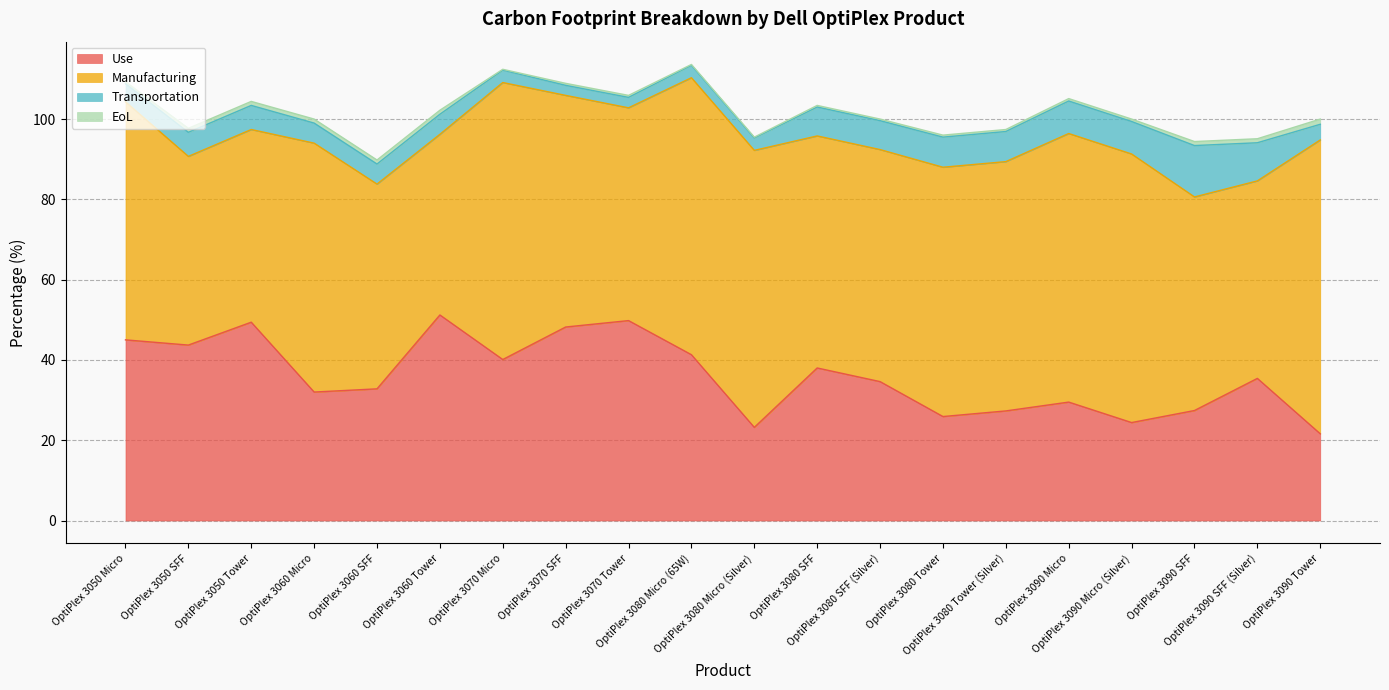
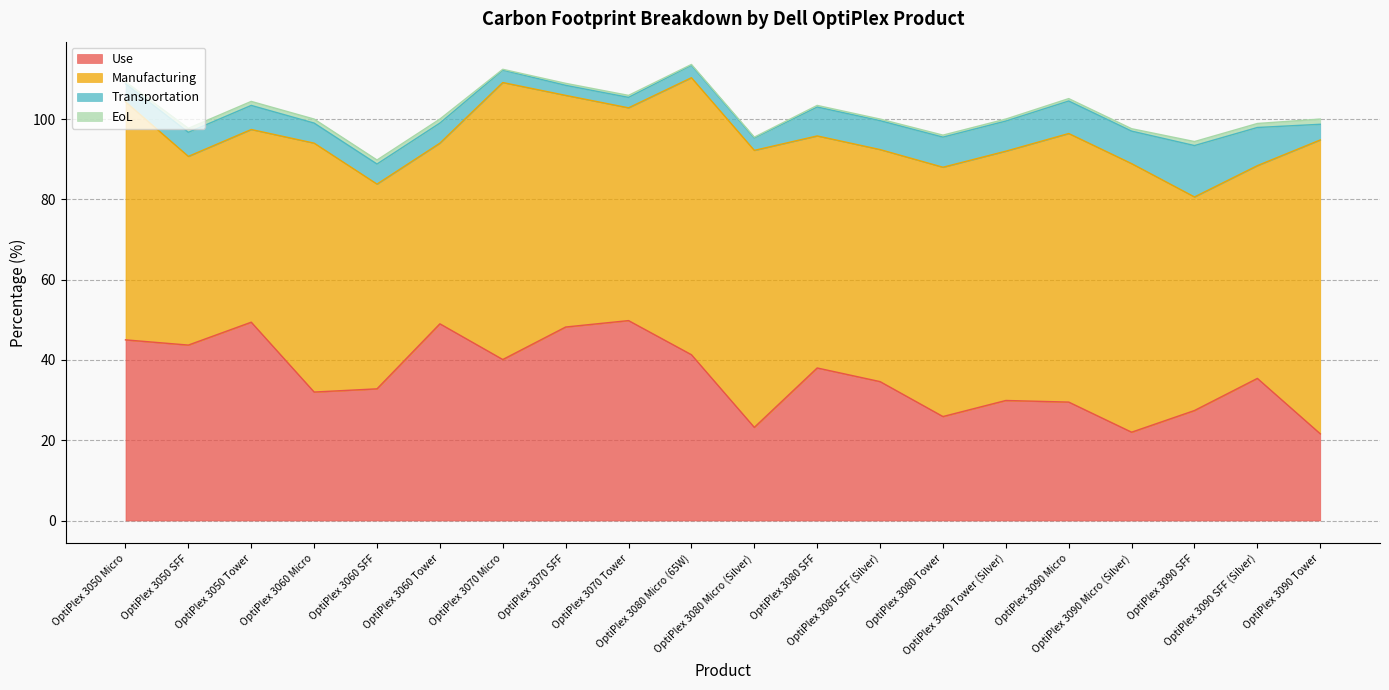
Use, OptiPlex 3060 Tower: 51 -> 49
Use, OptiPlex 3080 Tower (Silver): 27 -> 30
Use, OptiPlex 3090 Micro (Silver): 24 -> 22
Manufacturing, OptiPlex 3090 SFF (Silver): 49 -> 53
